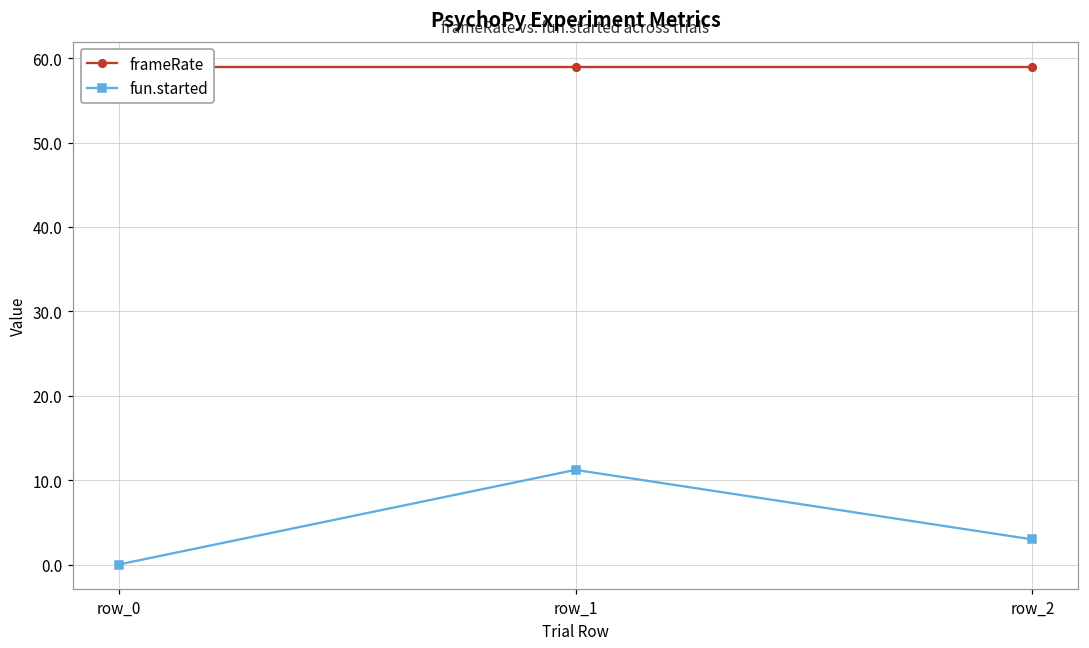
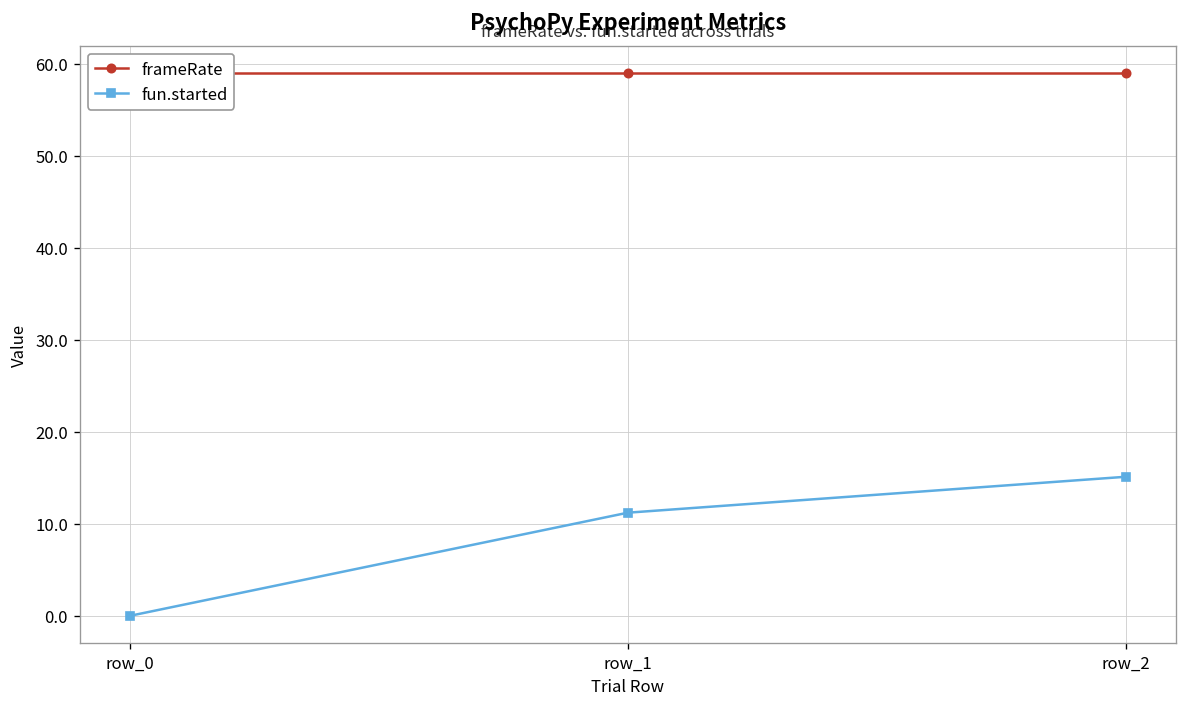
fun.started, row_2: 3 -> 15
